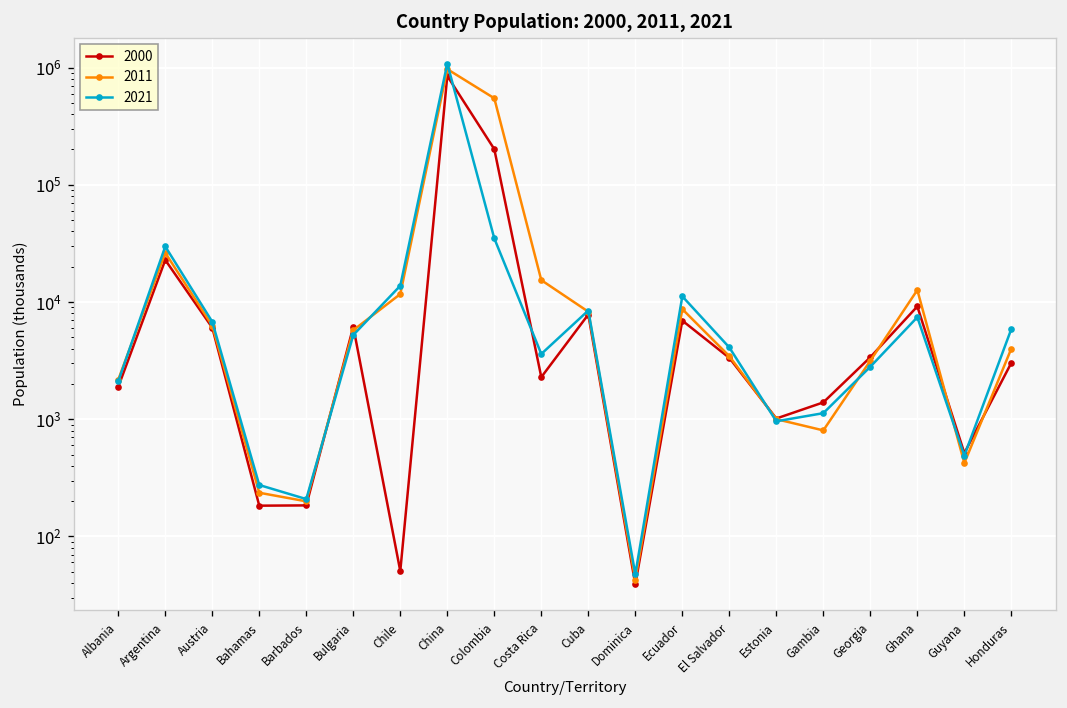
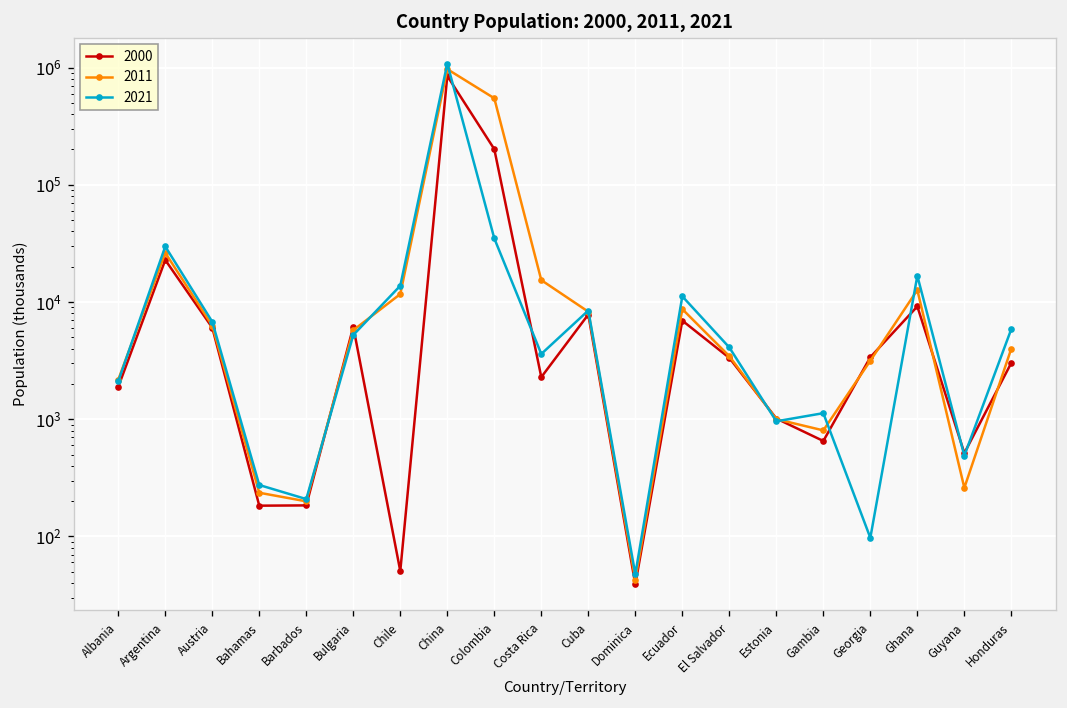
2000, Gambia: 1400 -> 700
2021, Georgia: 2800 -> 100
2021, Ghana: 7000 -> 17000
2011, Guyana: 420 -> 260
